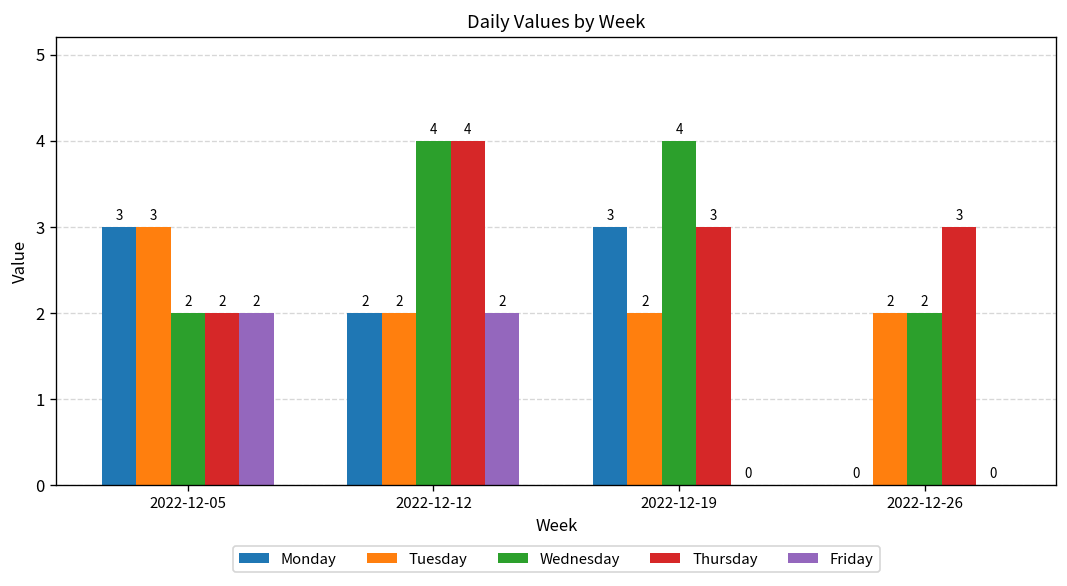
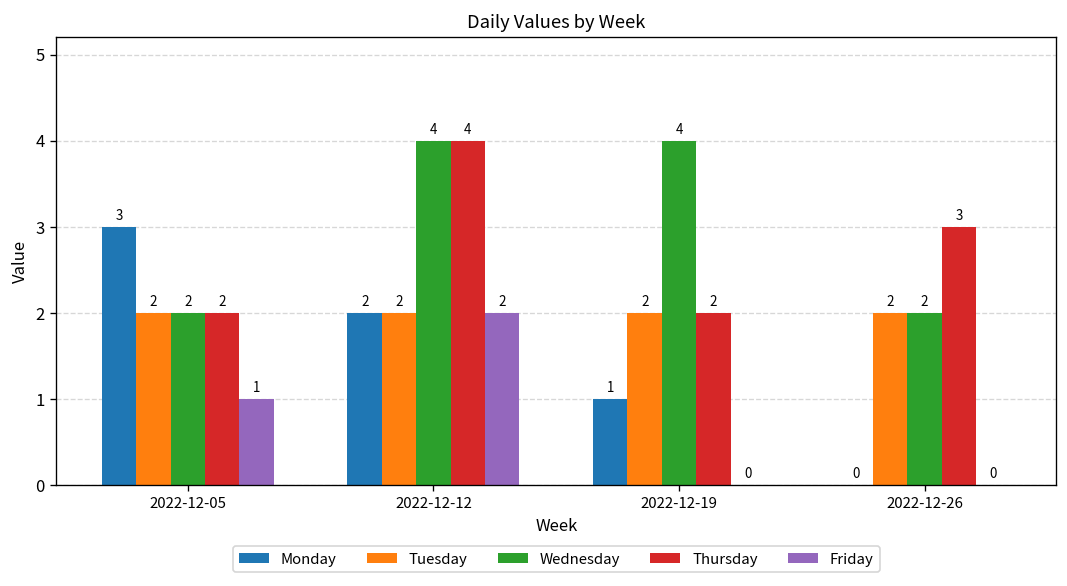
Tuesday, 2022-12-05: 3 -> 2
Friday, 2022-12-05: 2 -> 1
Monday, 2022-12-19: 3 -> 1
Thursday, 2022-12-19: 3 -> 2
